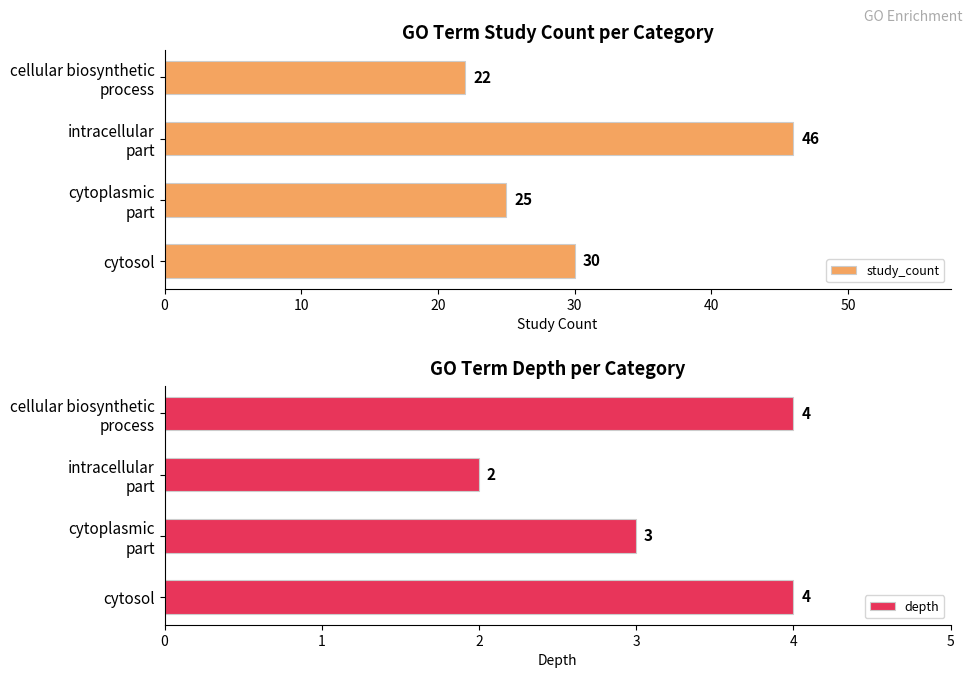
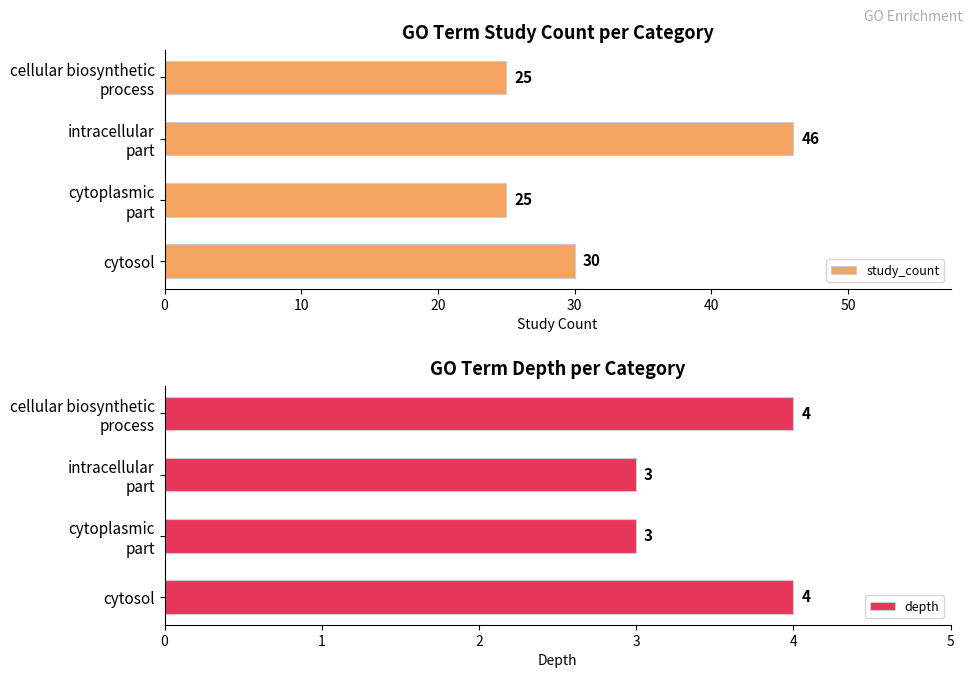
GO Term Study Count per Category, cellular biosynthetic process: 22 -> 25
GO Term Depth per Category, intracellular part: 2 -> 3
